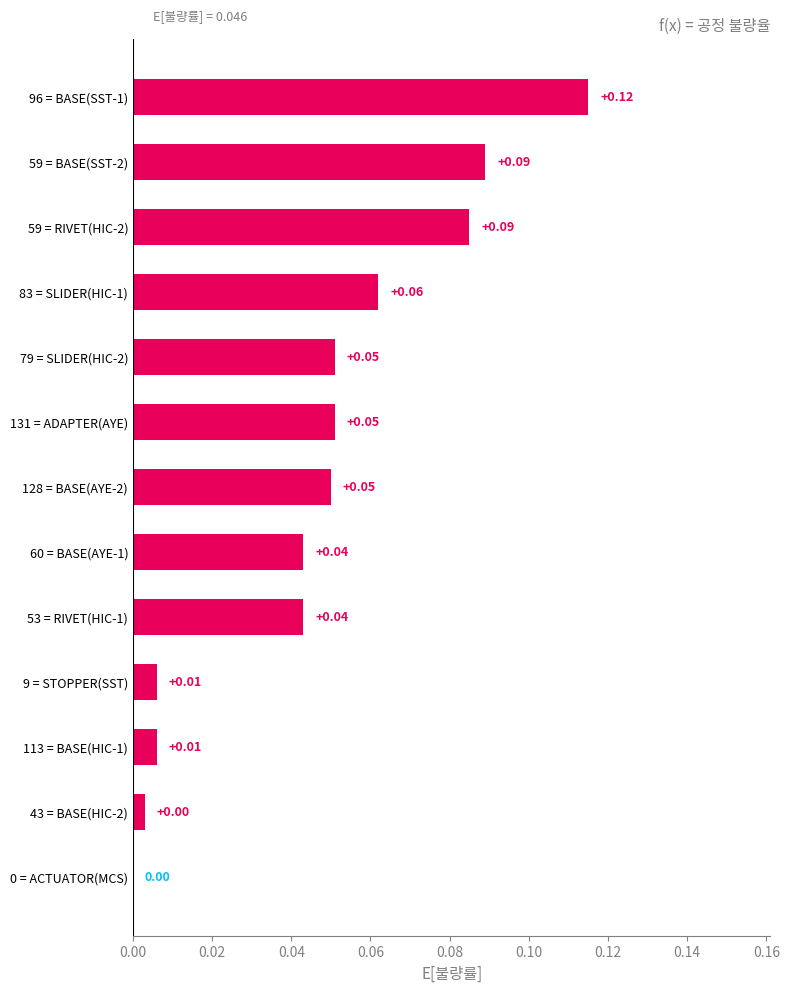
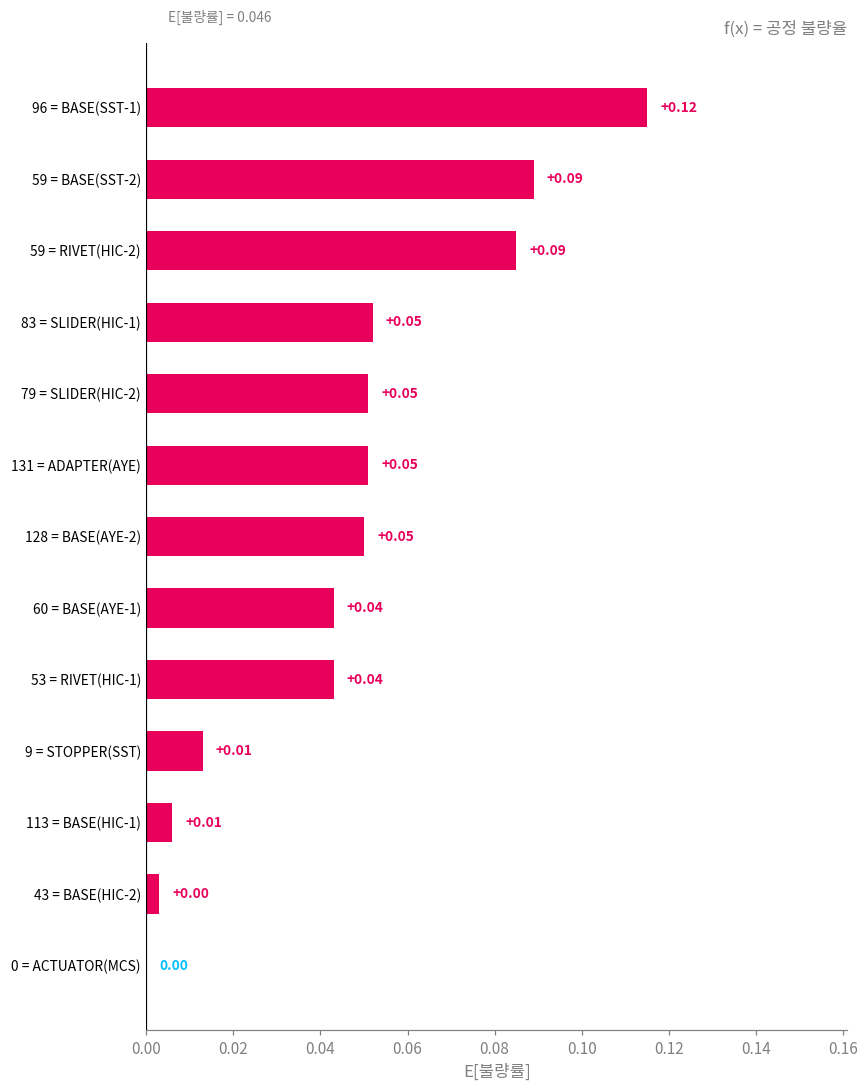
83 = SLIDER(HIC-1): +0.06 -> +0.05
9 = STOPPER(SST): 0.006 -> 0.013
